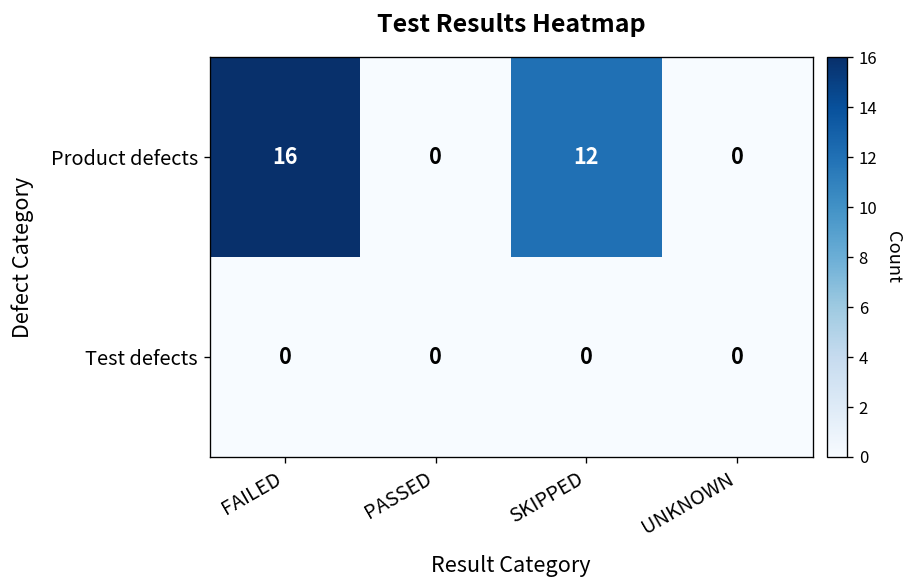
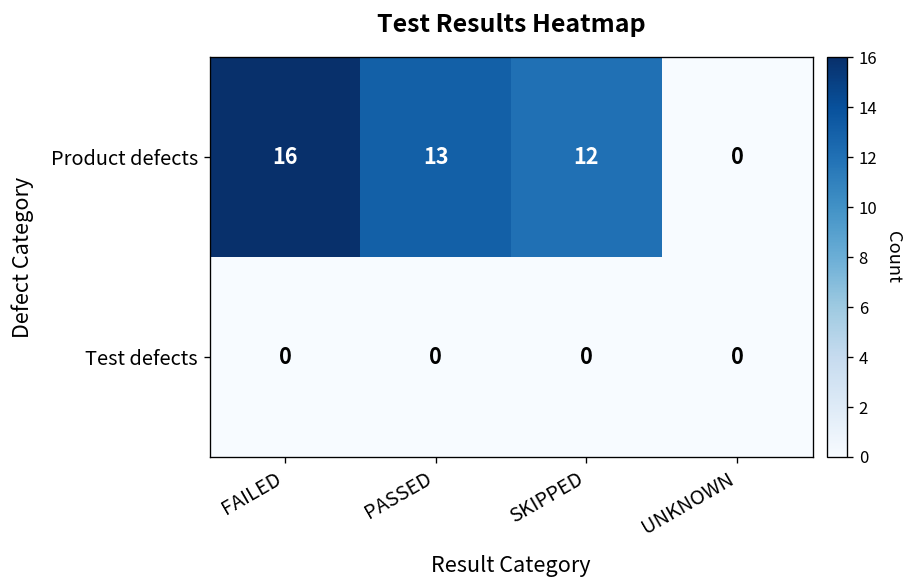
Product defects, PASSED: 0 -> 13
